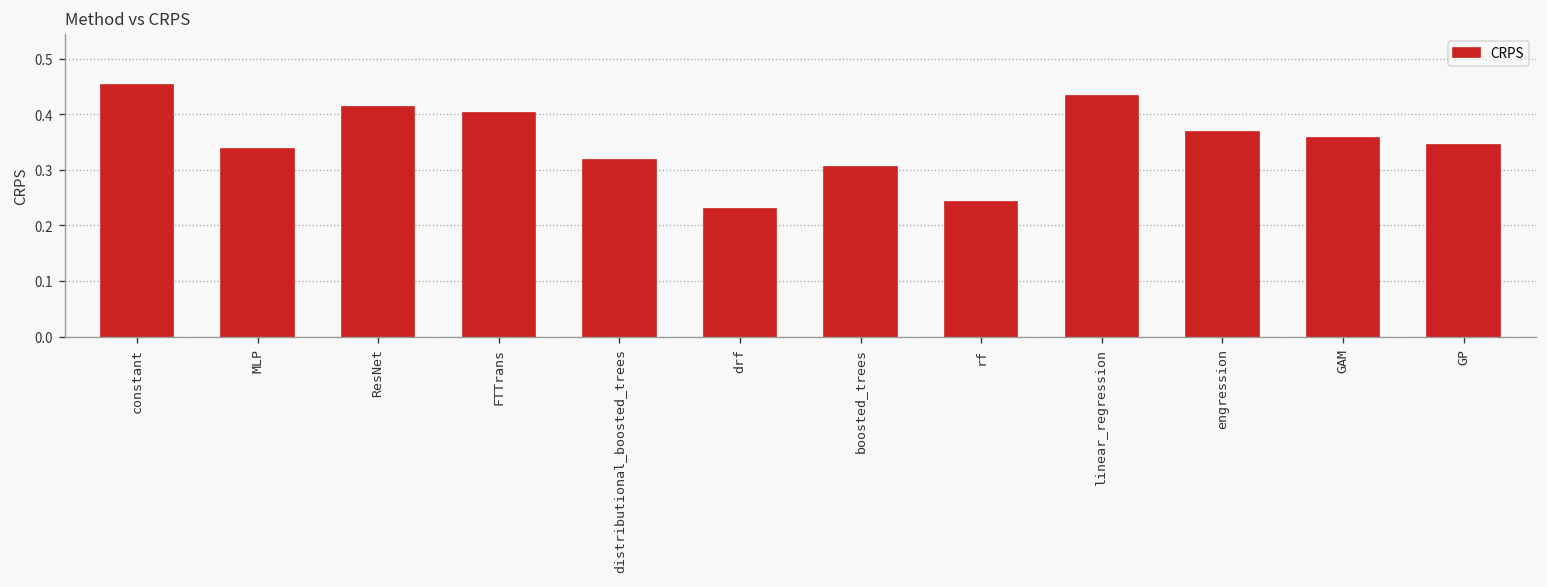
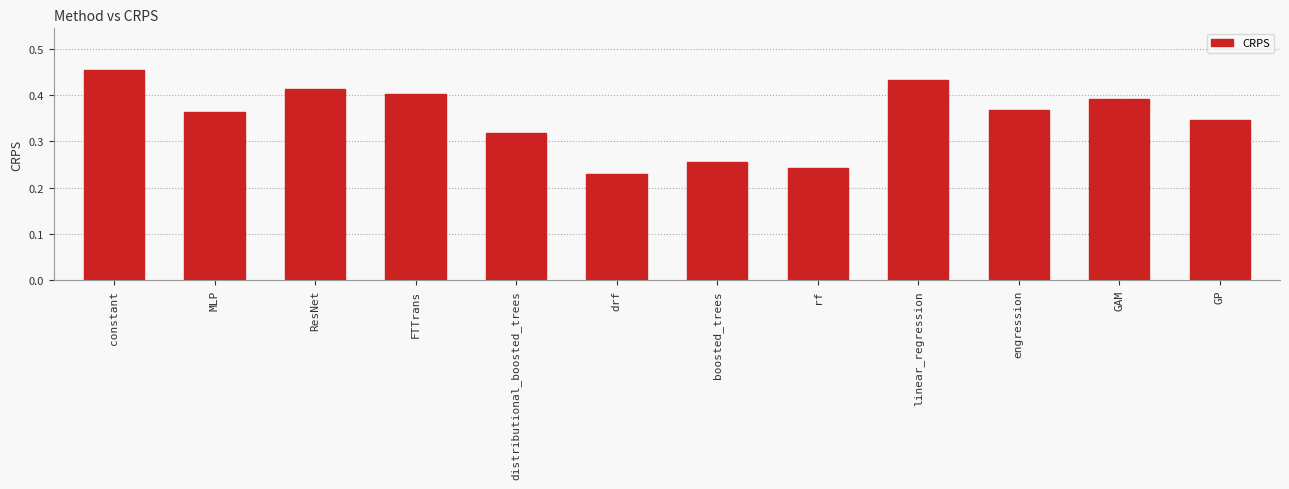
MLP: 0.34 -> 0.36
boosted_trees: 0.31 -> 0.26
GAM: 0.36 -> 0.39
